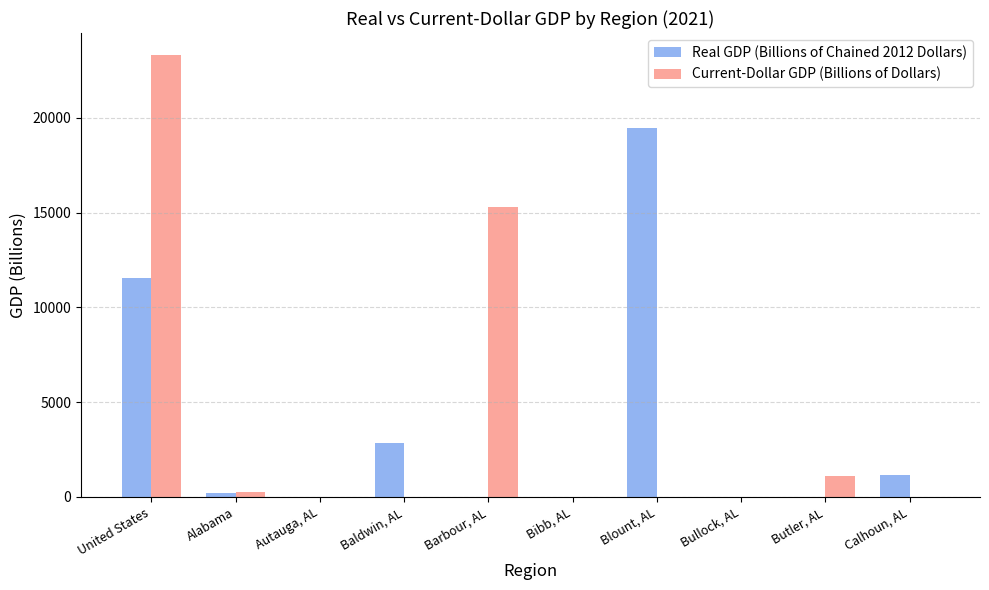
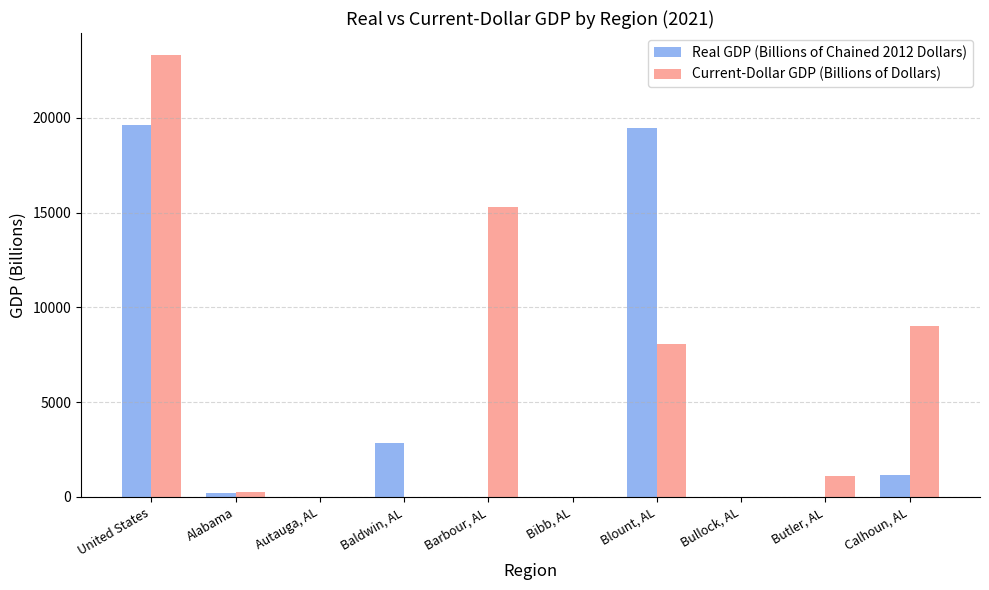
Real GDP (Billions of Chained 2012 Dollars), United States: 11600 -> 19600
Current-Dollar GDP (Billions of Dollars), Blount, AL: 0 -> 8100
Current-Dollar GDP (Billions of Dollars), Calhoun, AL: 0 -> 9000
